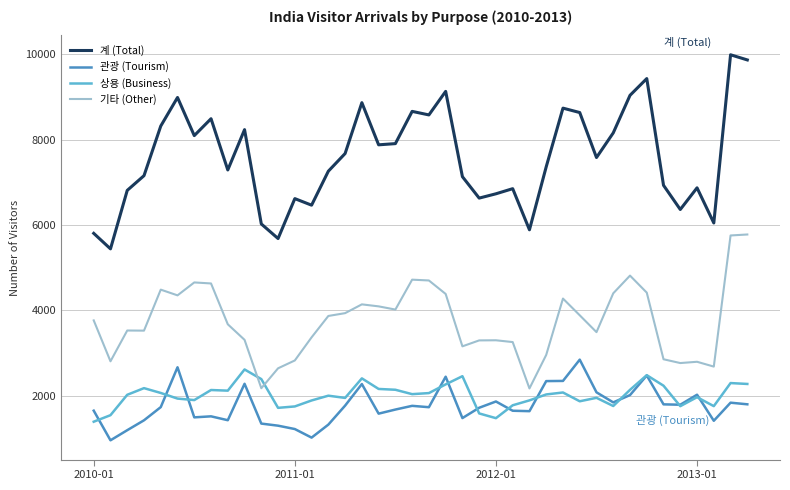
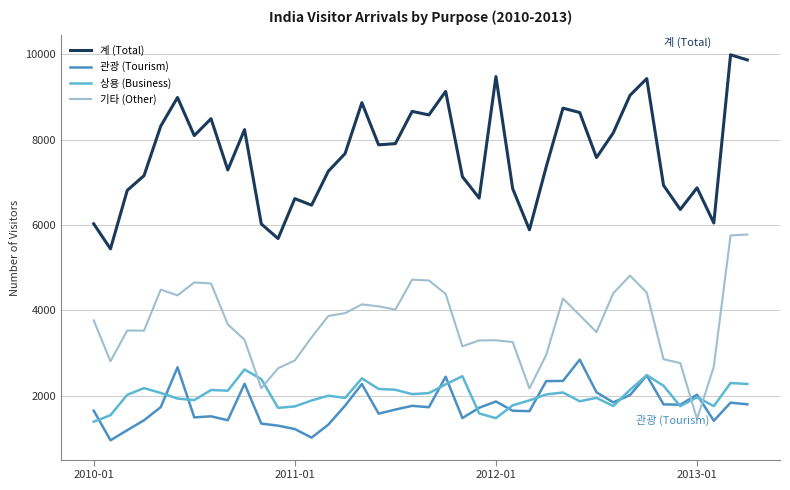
계 (Total), 2010-01: 5800 -> 6000
계 (Total), 2012-01: 6700 -> 9500
기타 (Other), 2013-01: 2800 -> 1500
